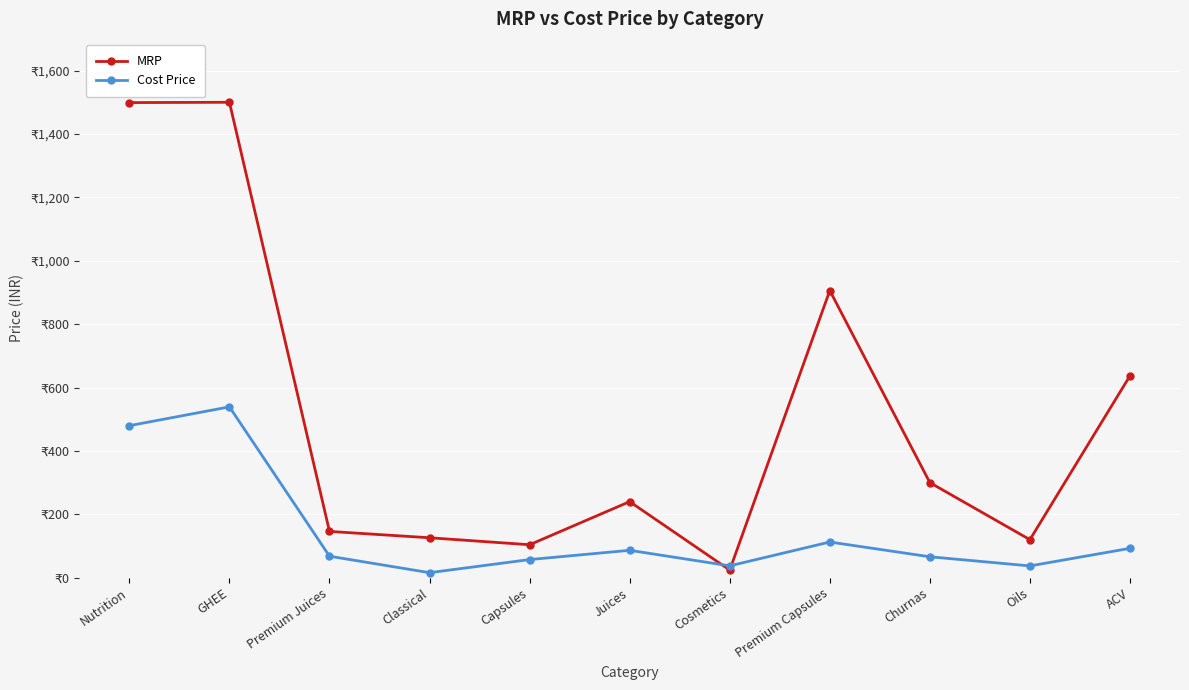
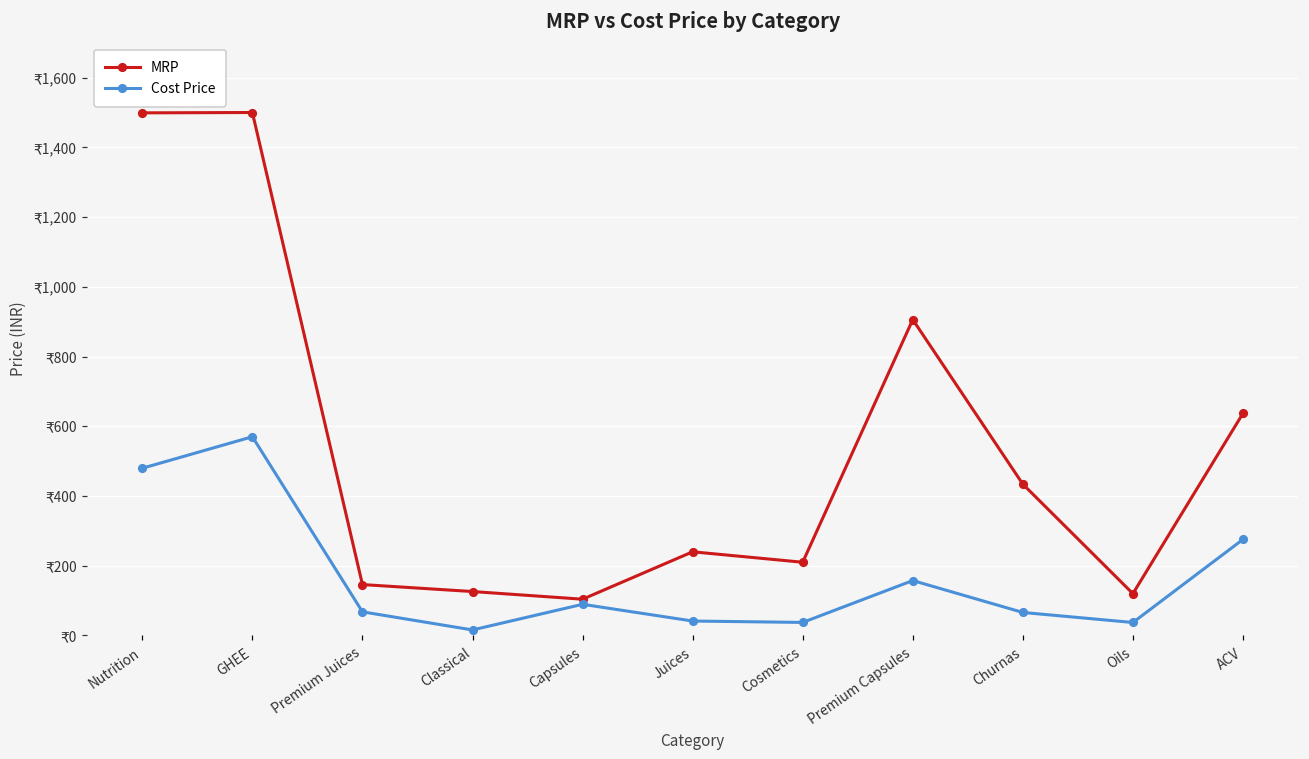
Cost Price, GHEE: ₹540 -> ₹570
Cost Price, Capsules: ₹60 -> ₹90
Cost Price, Juices: ₹90 -> ₹40
MRP, Cosmetics: ₹20 -> ₹210
Cost Price, Premium Capsules: ₹110 -> ₹160
MRP, Churnas: ₹300 -> ₹430
Cost Price, ACV: ₹90 -> ₹280
